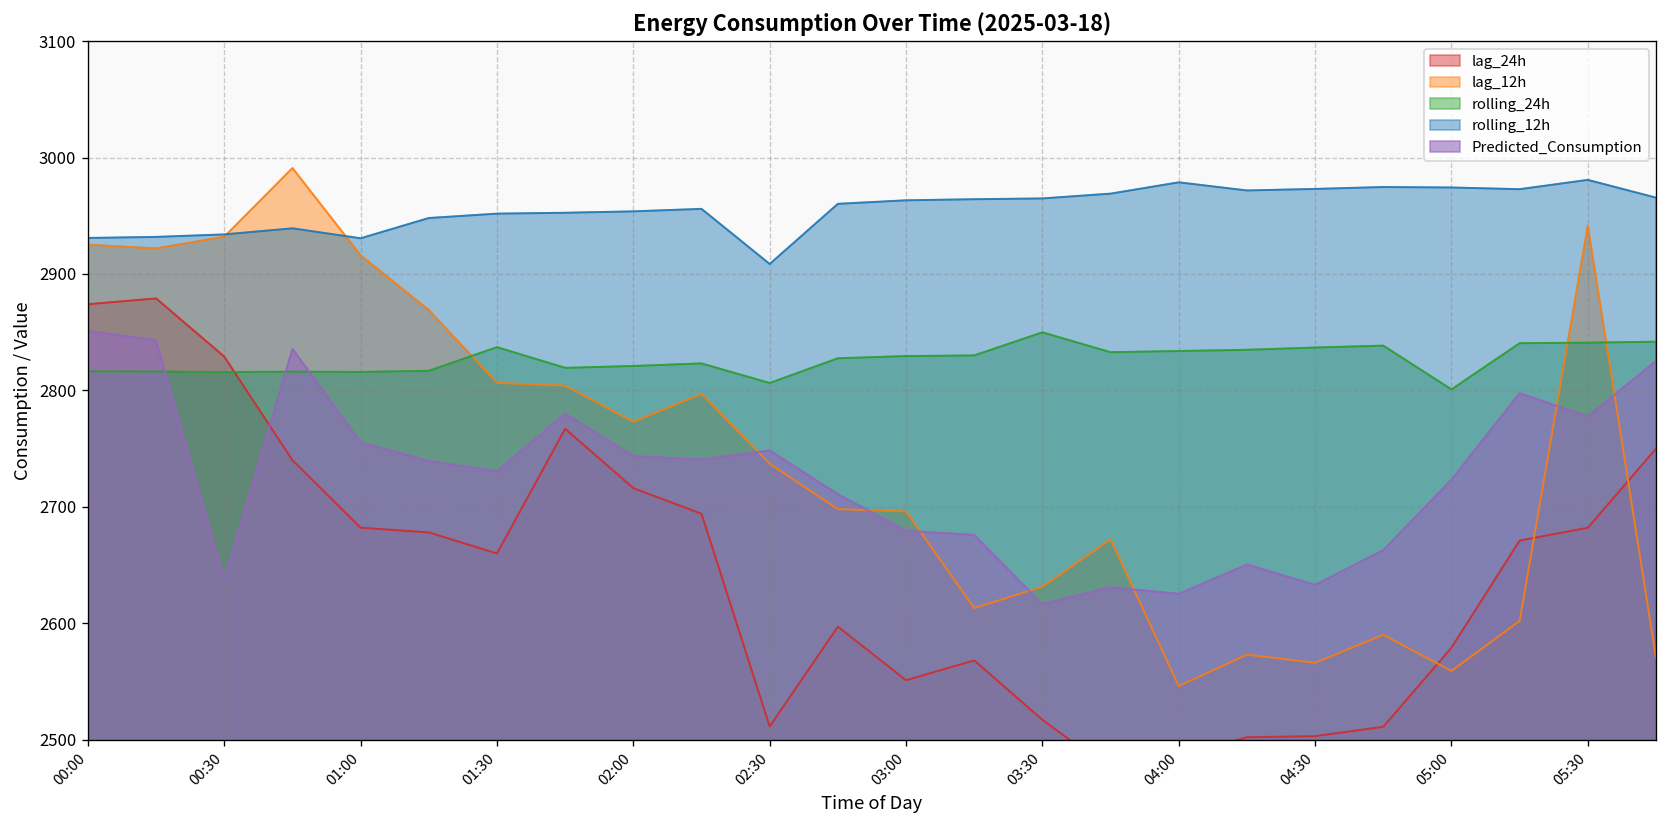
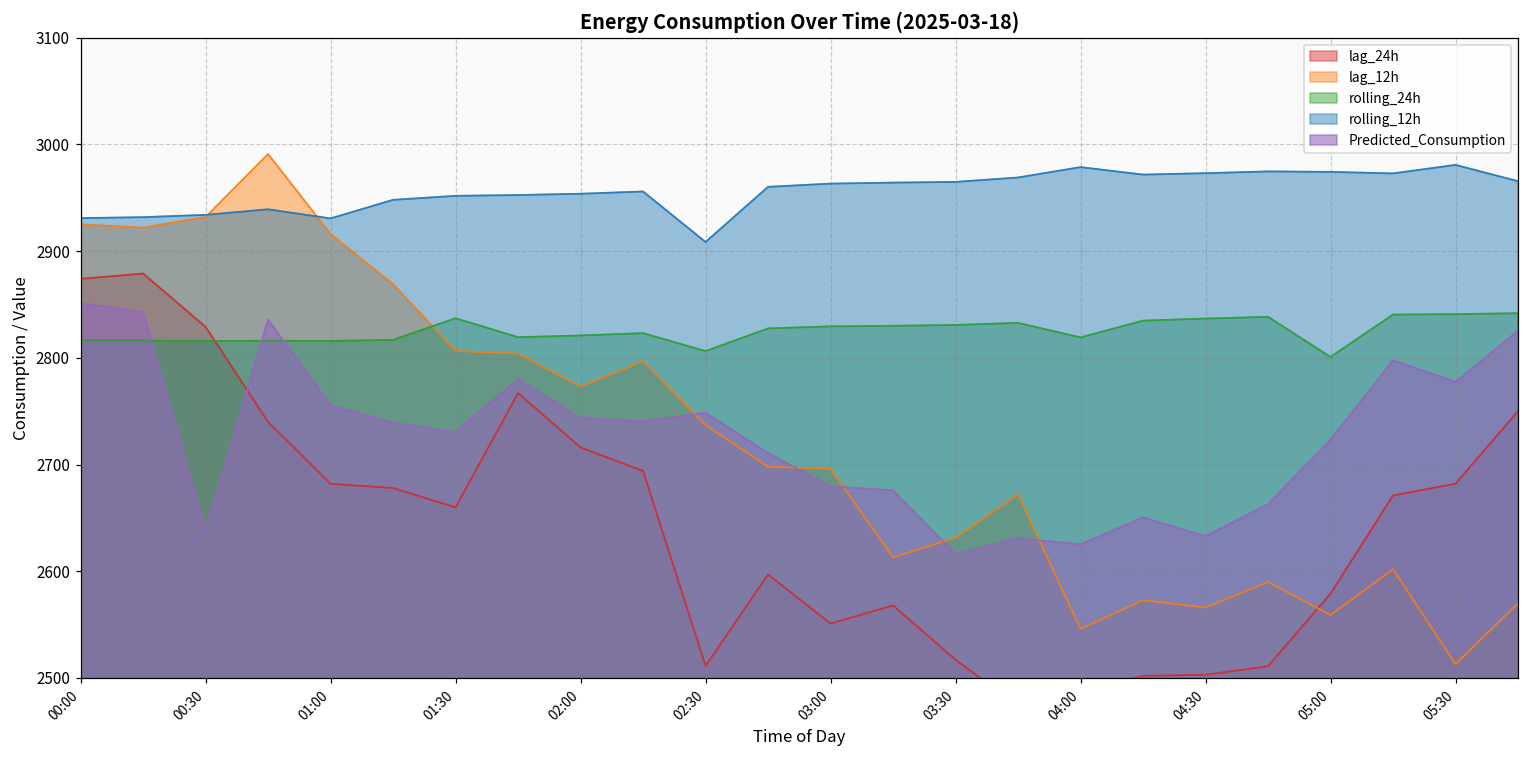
rolling_24h, 03:30: 2850 -> 2830
rolling_24h, 04:00: 2830 -> 2820
lag_12h, 05:30: 2940 -> 2510
